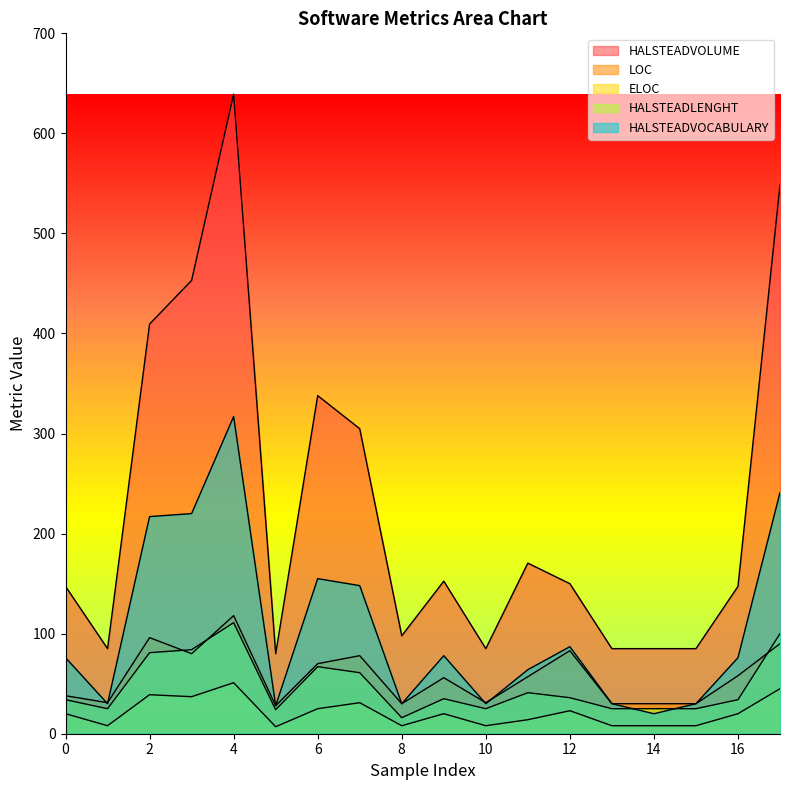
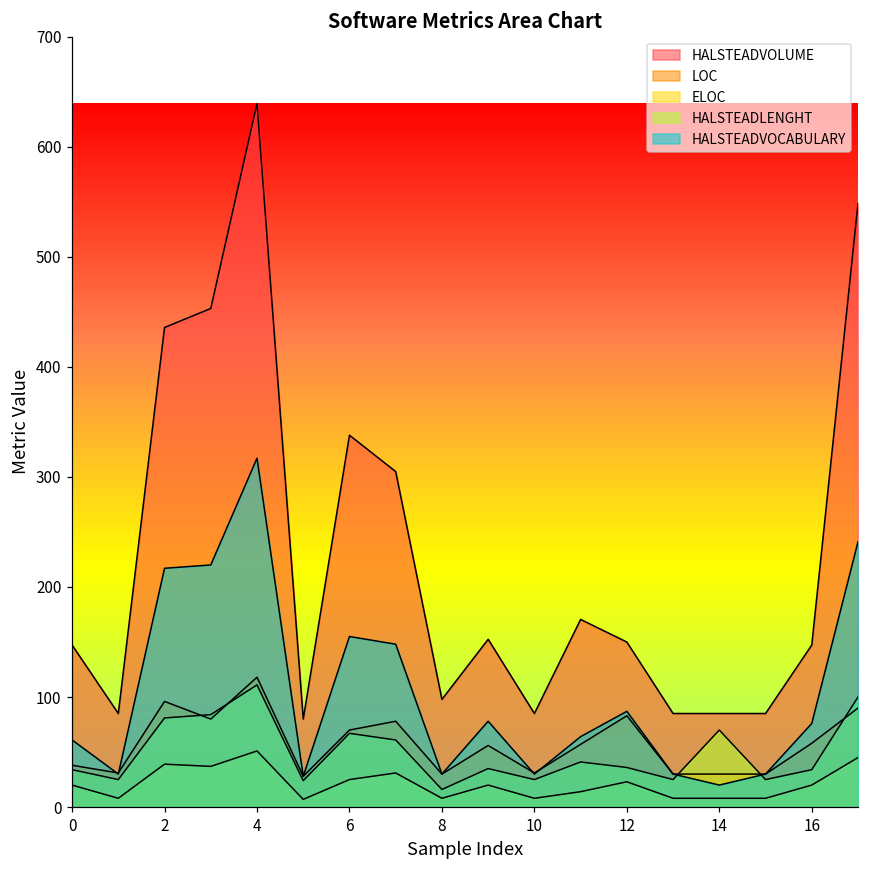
HALSTEADVOCABULARY, 0: 76 -> 61
HALSTEADVOLUME, 2: 409 -> 436
HALSTEADLENGHT, 14: 25 -> 70
